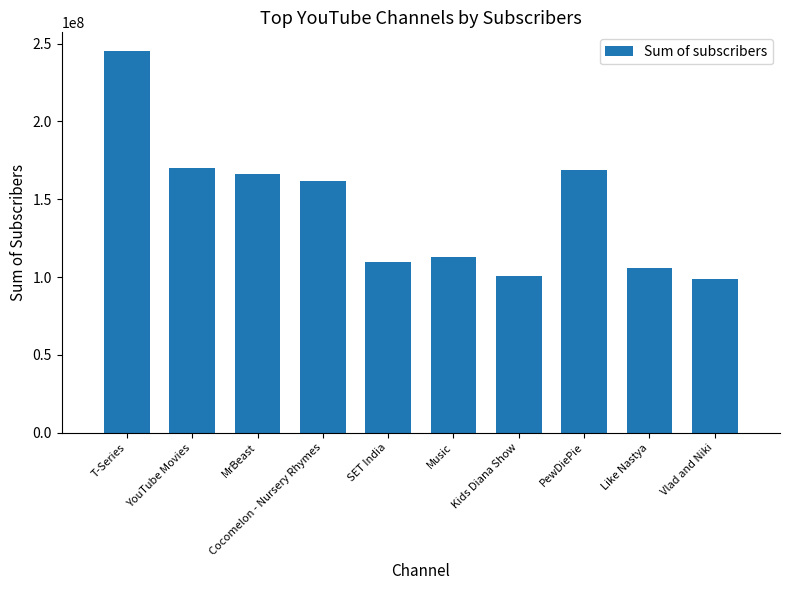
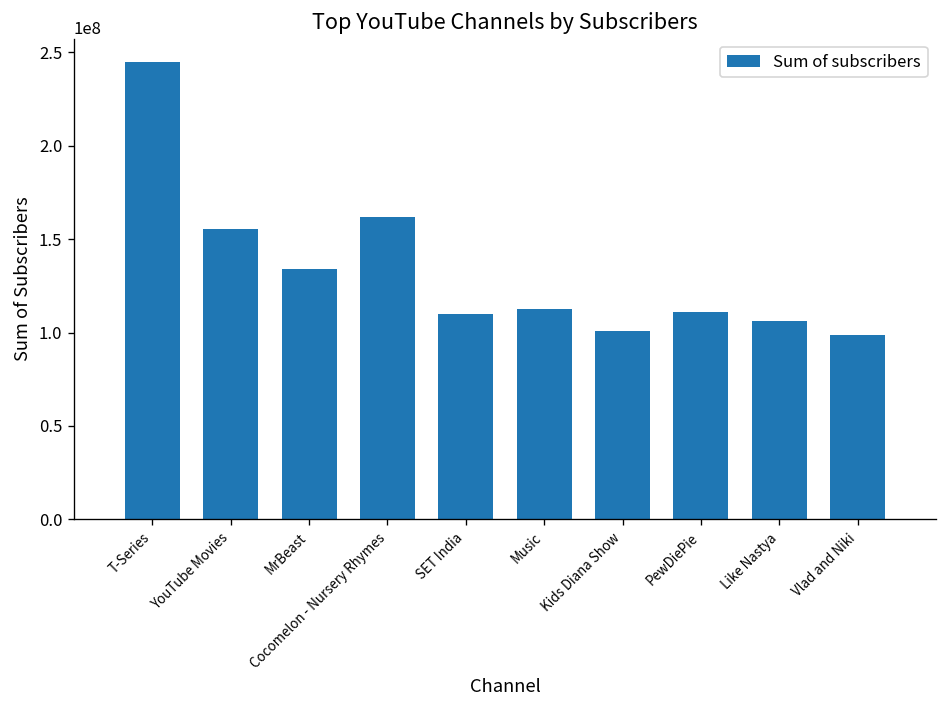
YouTube Movies: 170000000 -> 155000000
MrBeast: 166000000 -> 134000000
PewDiePie: 169000000 -> 111000000
